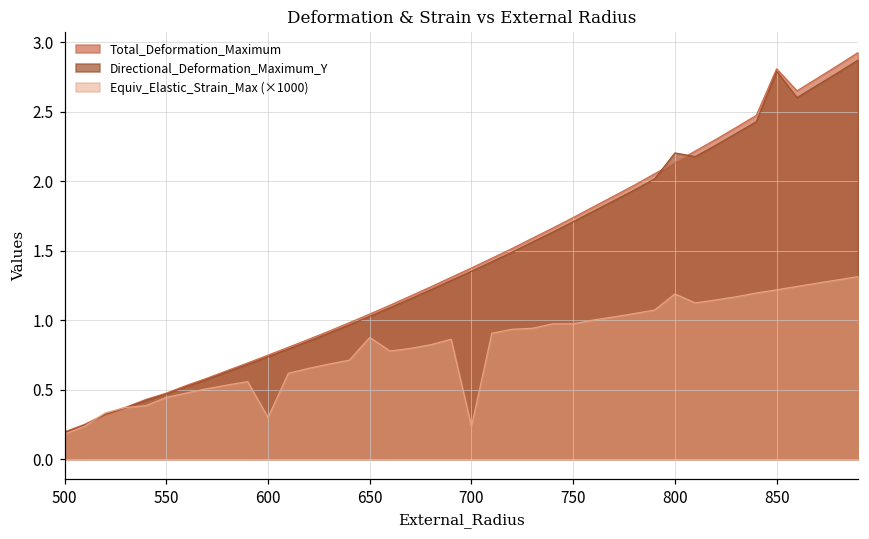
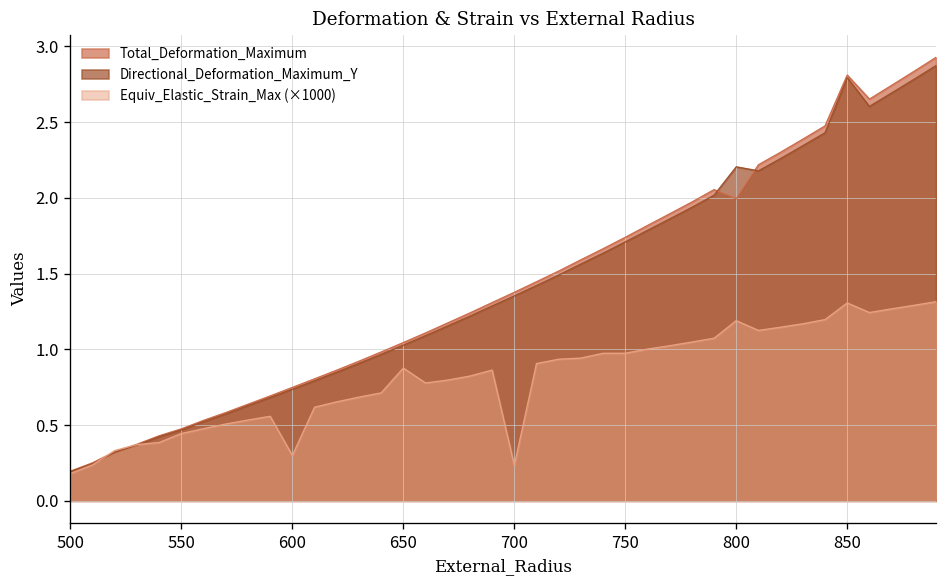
Total_Deformation_Maximum, 800: 2.13 -> 1.99
Equiv_Elastic_Strain_Max (×1000), 850: 1.22 -> 1.31
